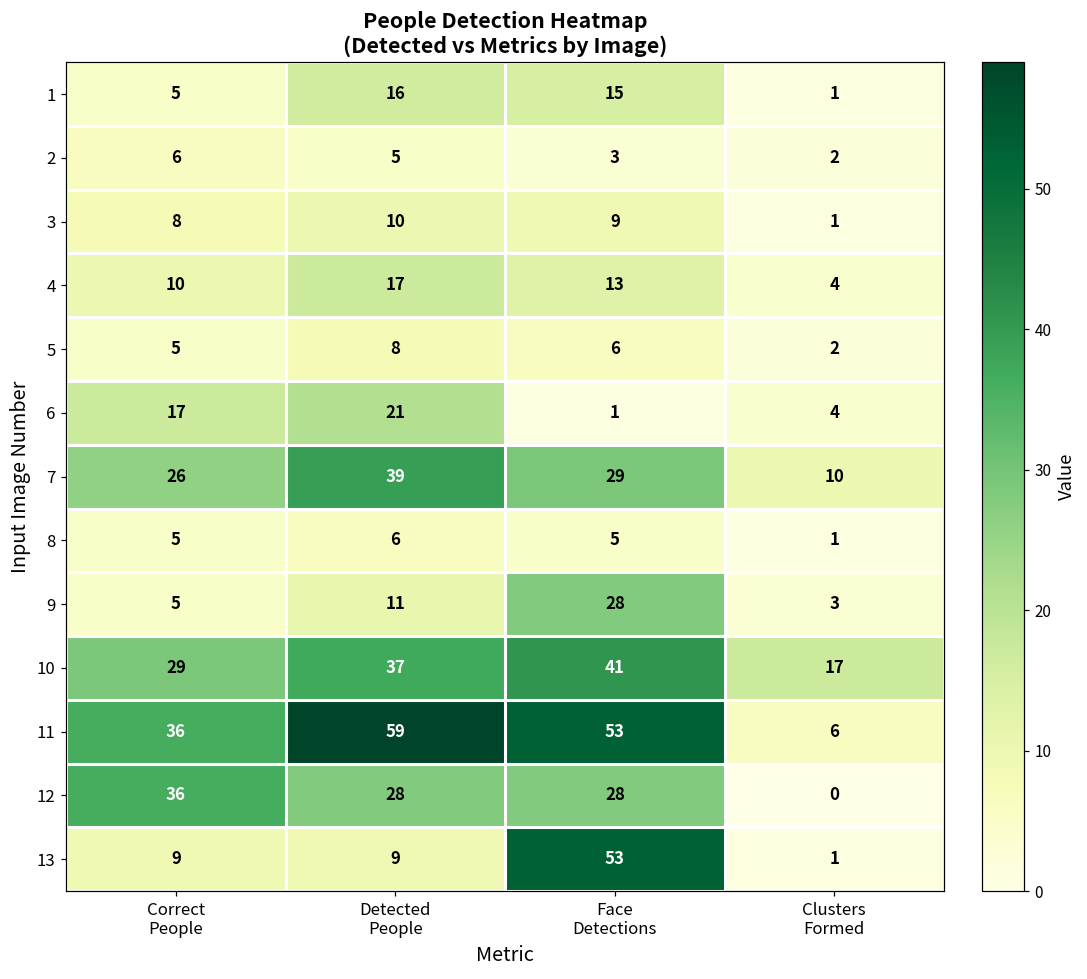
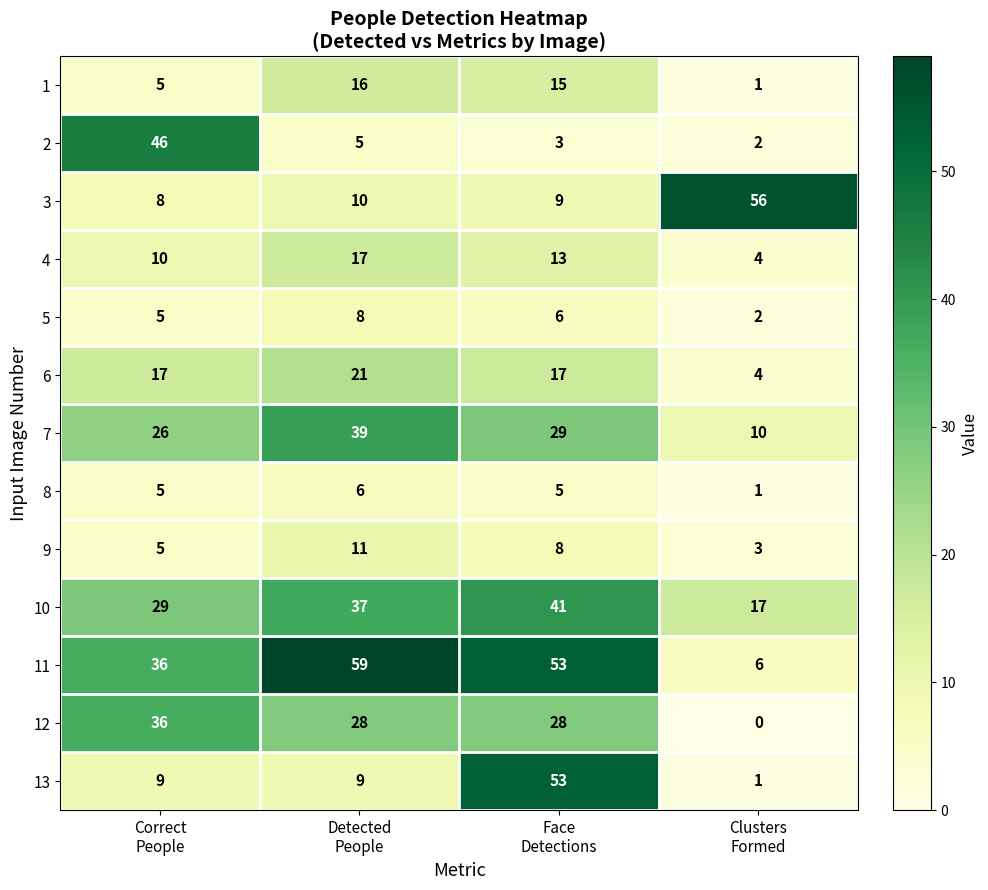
2, Correct People: 6 -> 46
3, Clusters Formed: 1 -> 56
6, Face Detections: 1 -> 17
9, Face Detections: 28 -> 8
